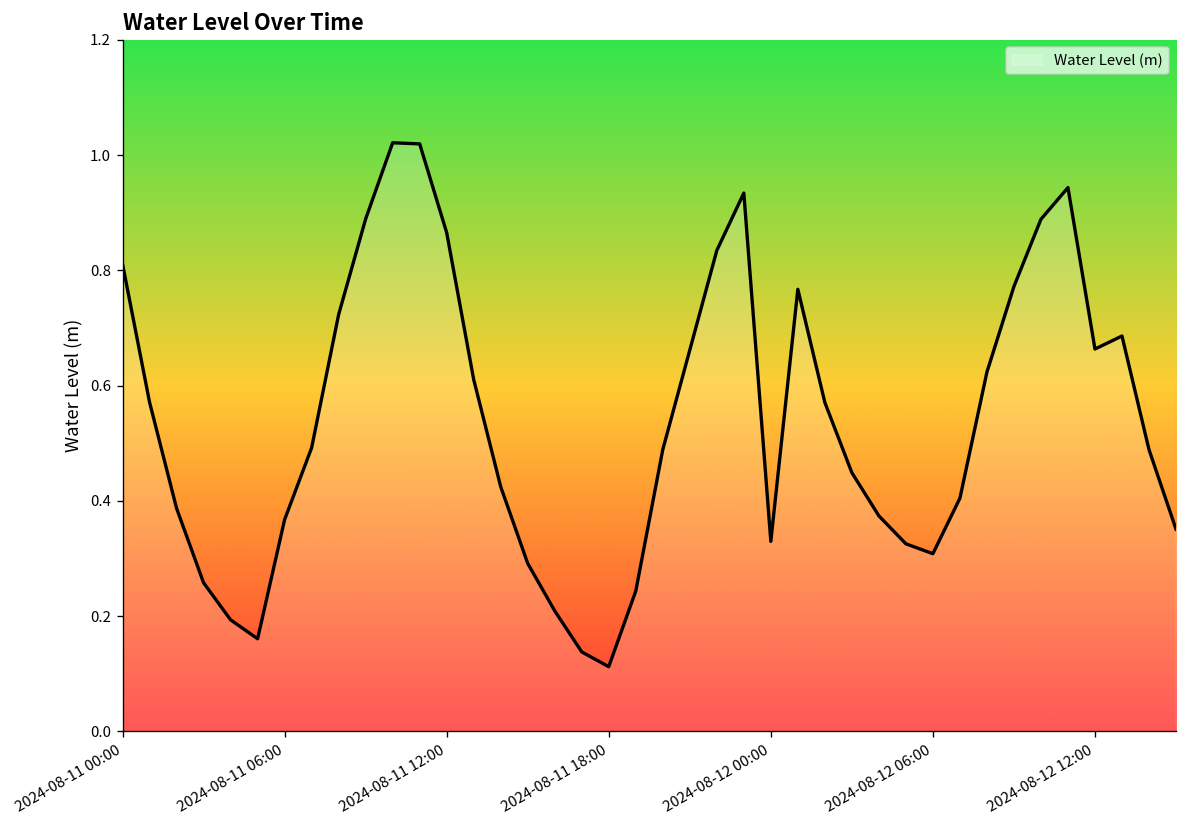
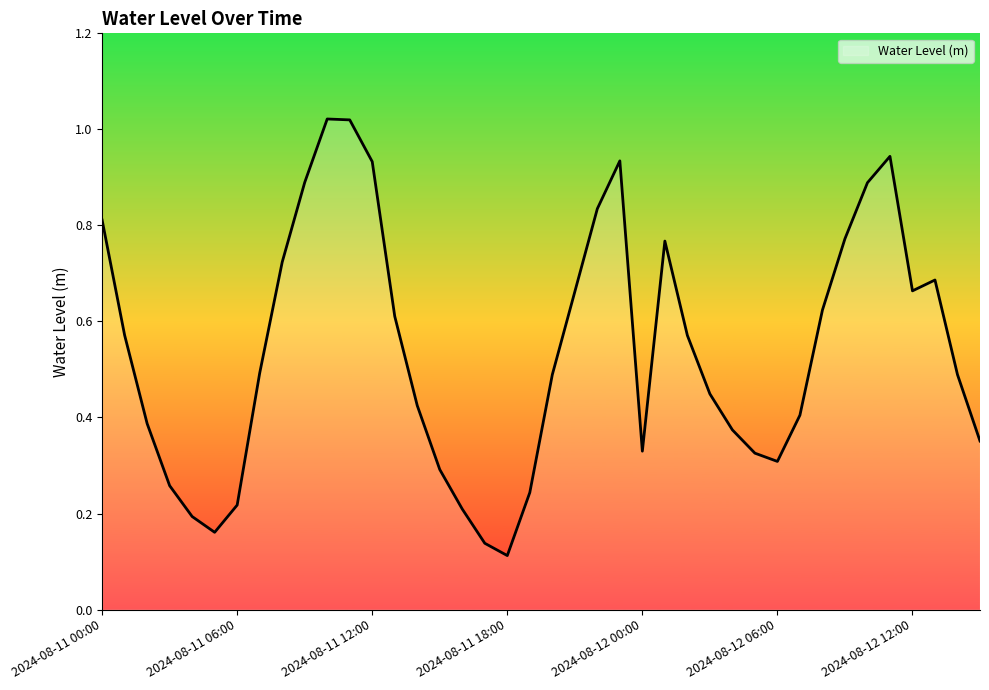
2024-08-11 06:00: 0.37 -> 0.22
2024-08-11 12:00: 0.87 -> 0.93
